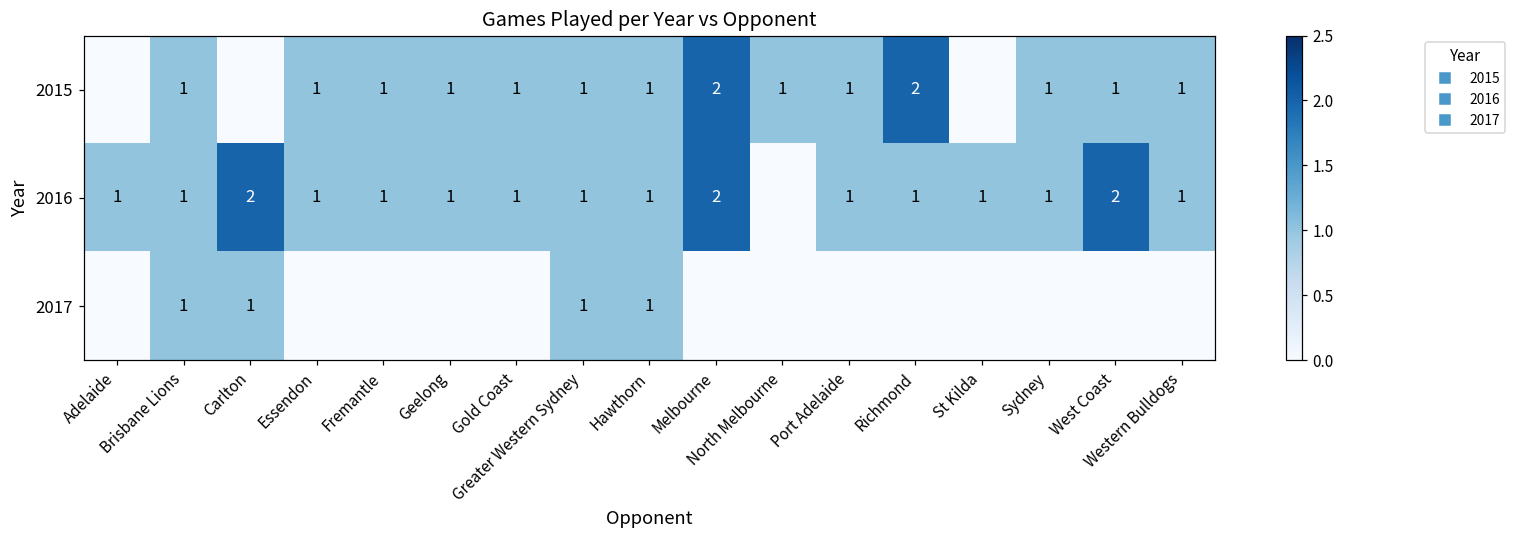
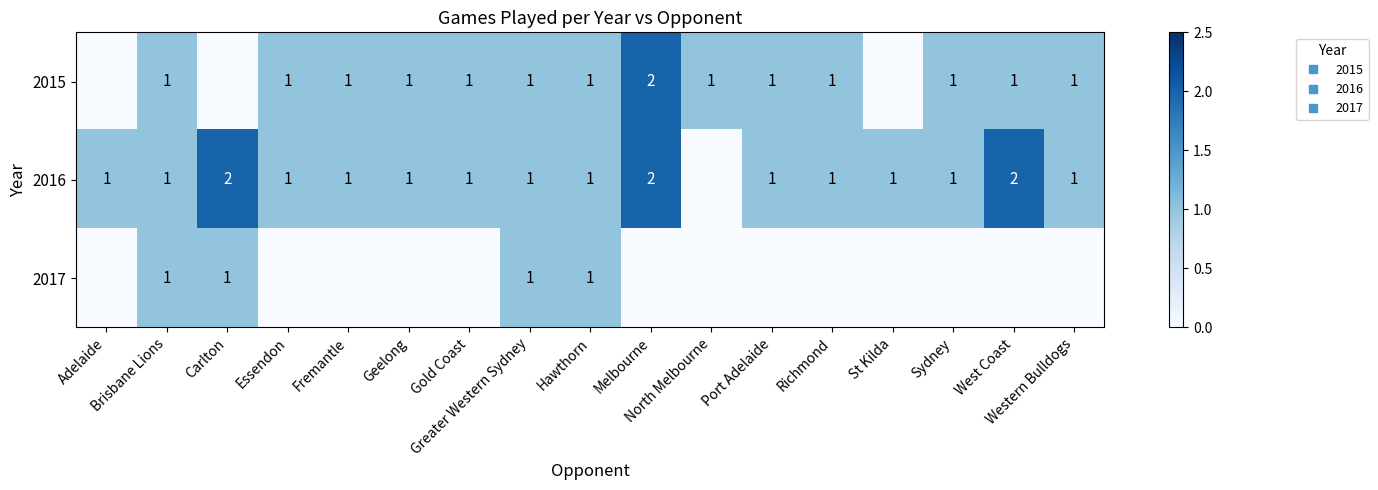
2015, Richmond: 2 -> 1
